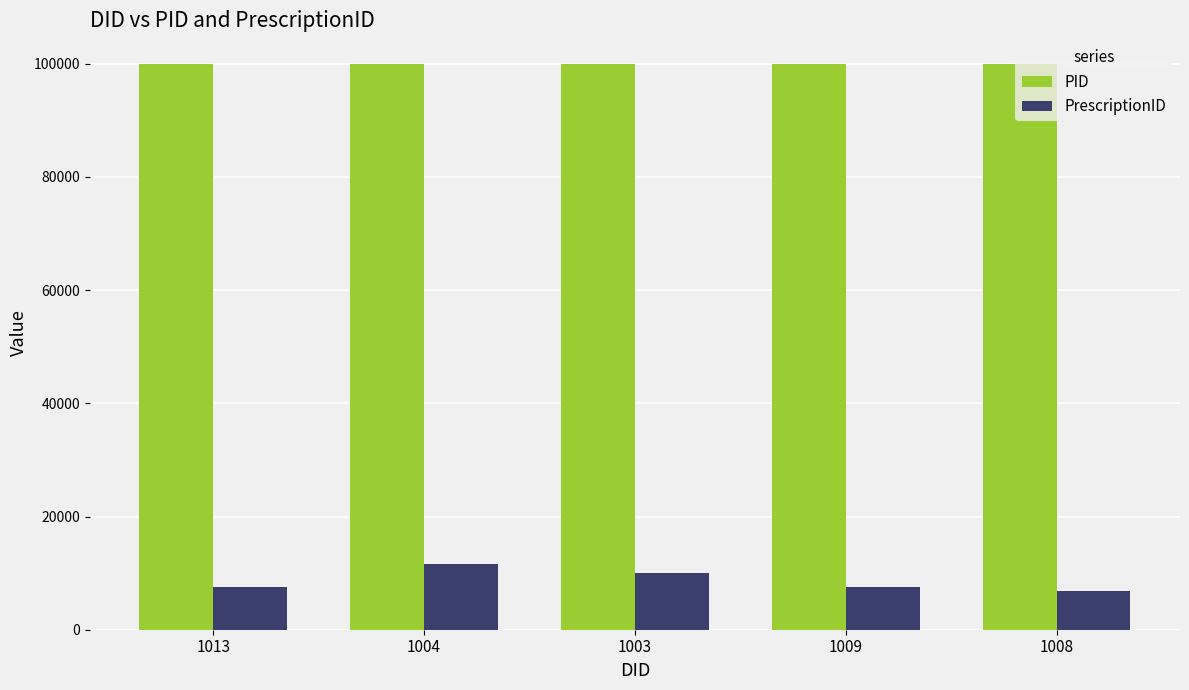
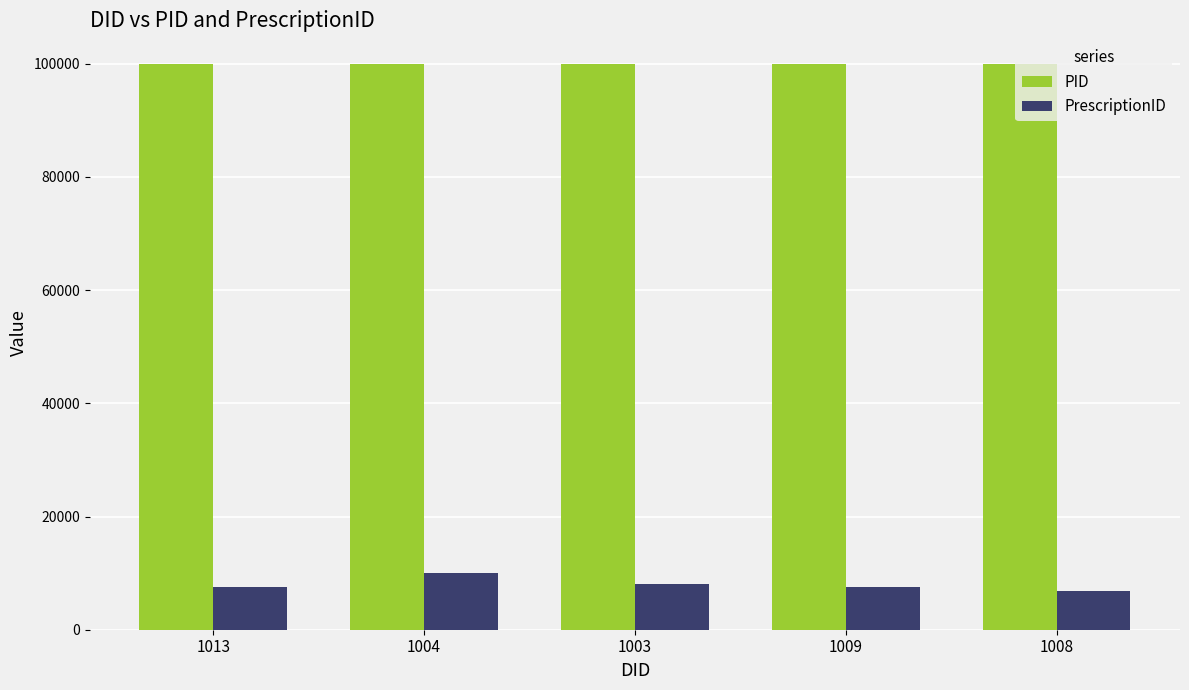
PrescriptionID, 1004: 12000 -> 10000
PrescriptionID, 1003: 10000 -> 8000
